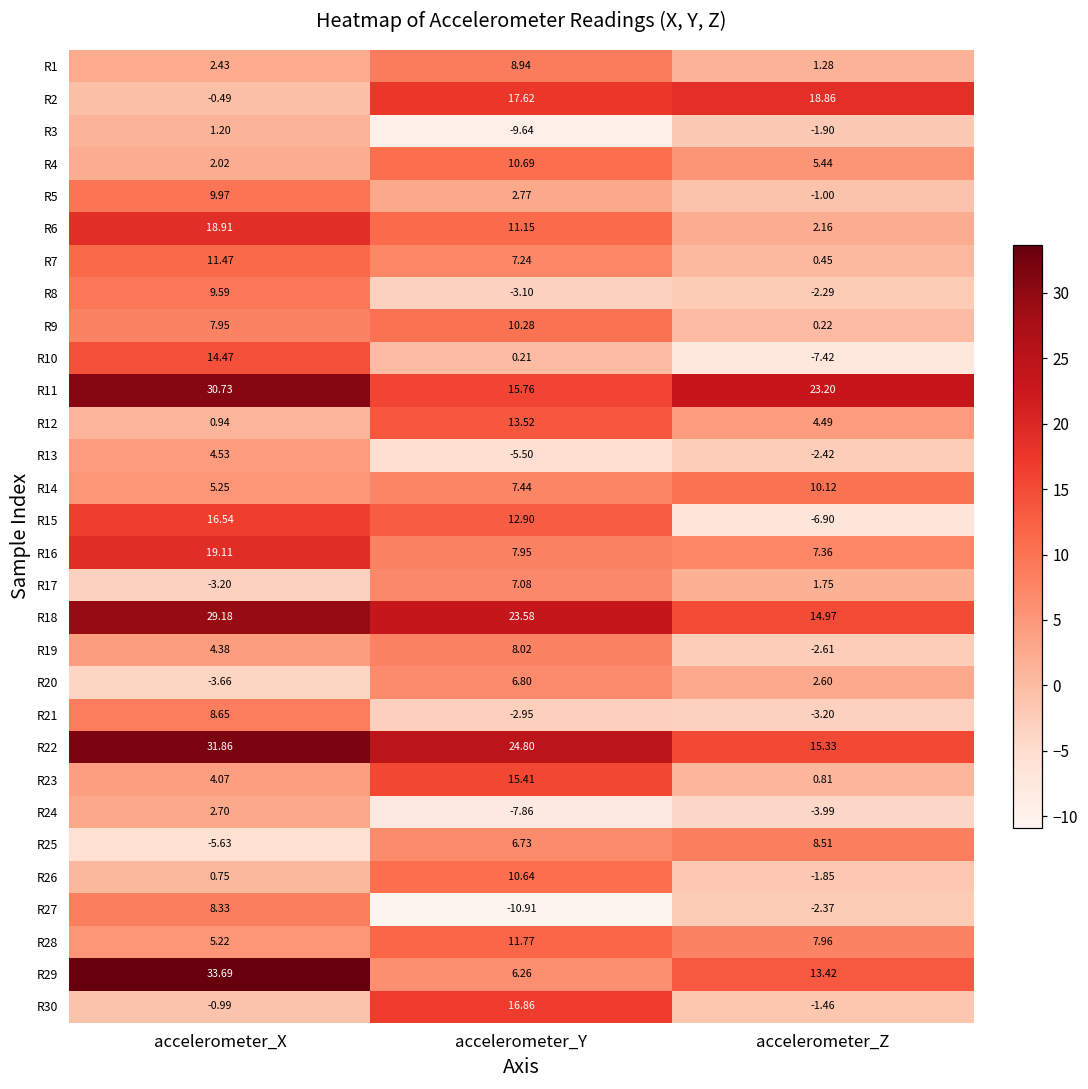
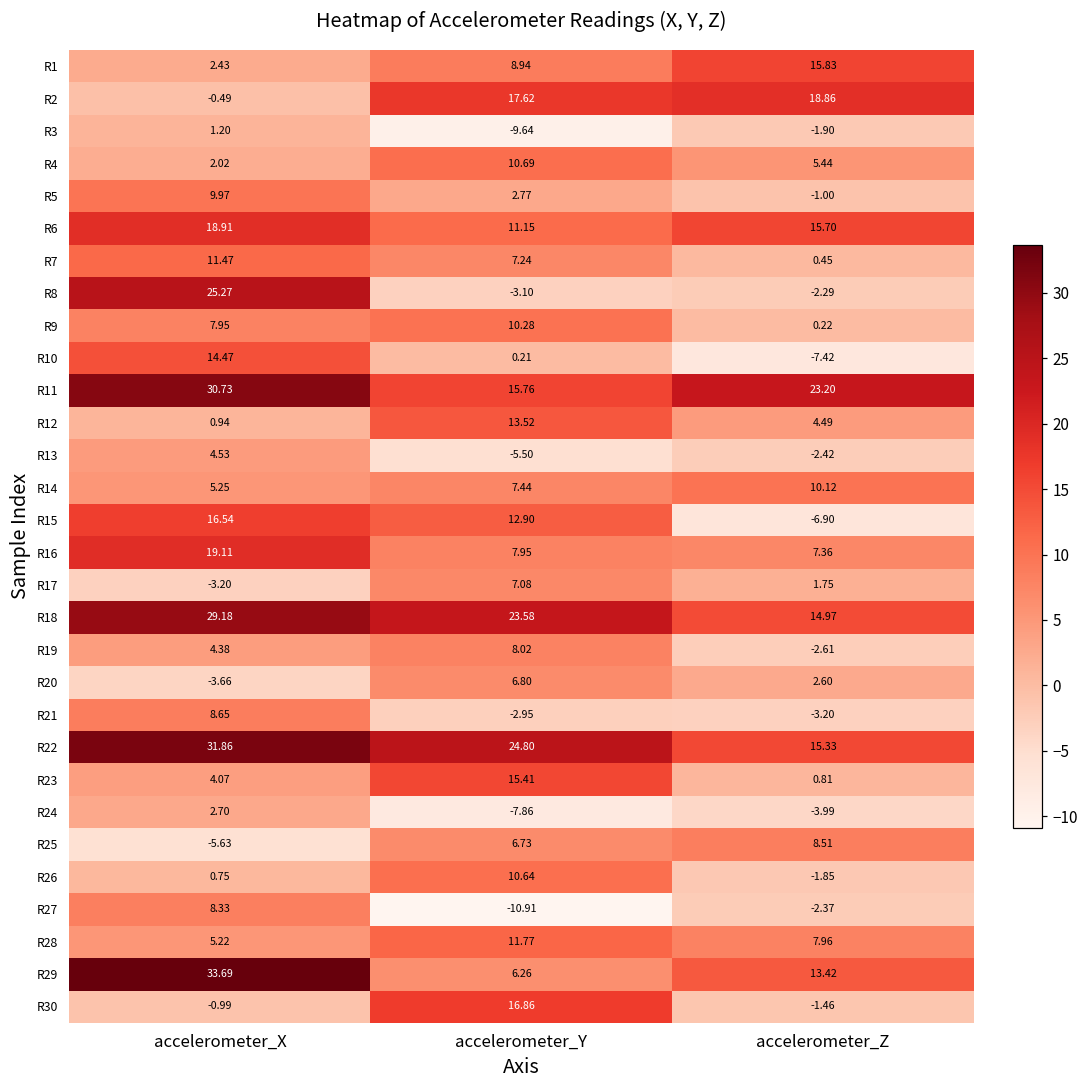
R1, accelerometer_Z: 1.28 -> 15.83
R6, accelerometer_Z: 2.16 -> 15.70
R8, accelerometer_X: 9.59 -> 25.27
